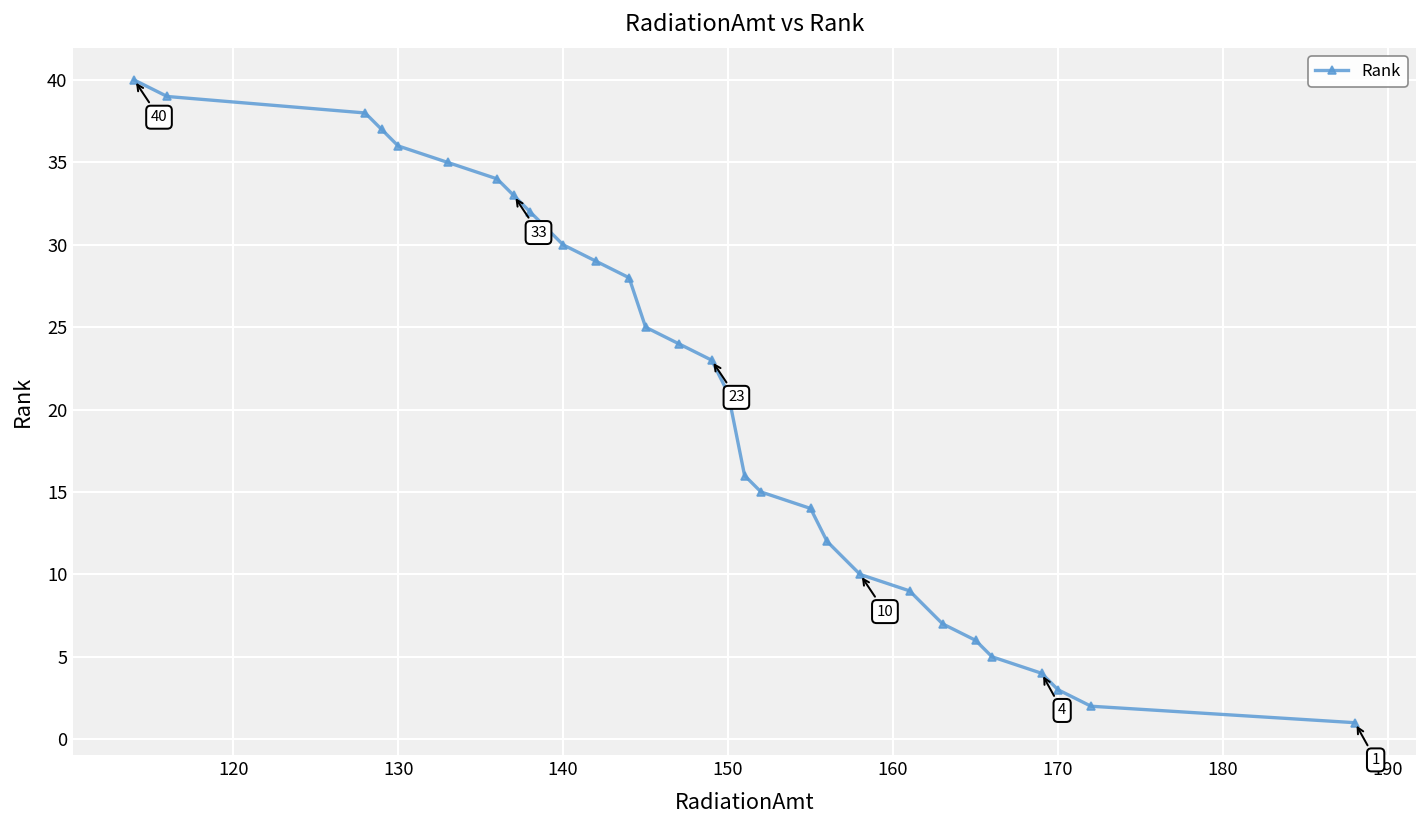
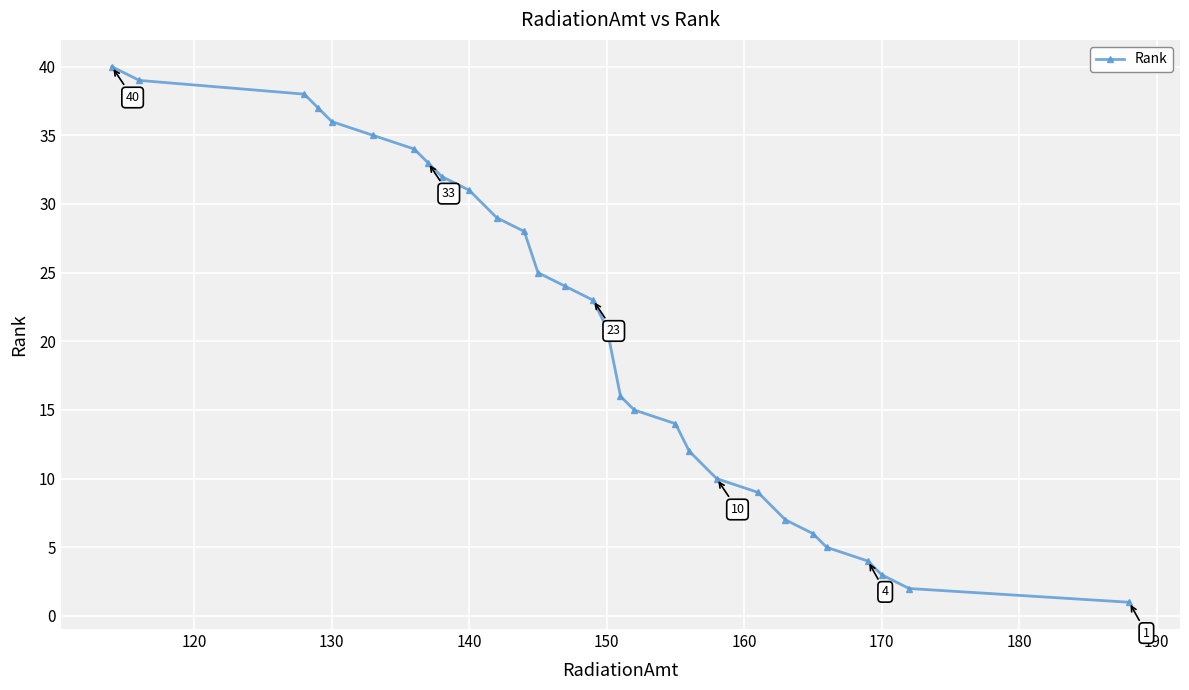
140: 30 -> 31
